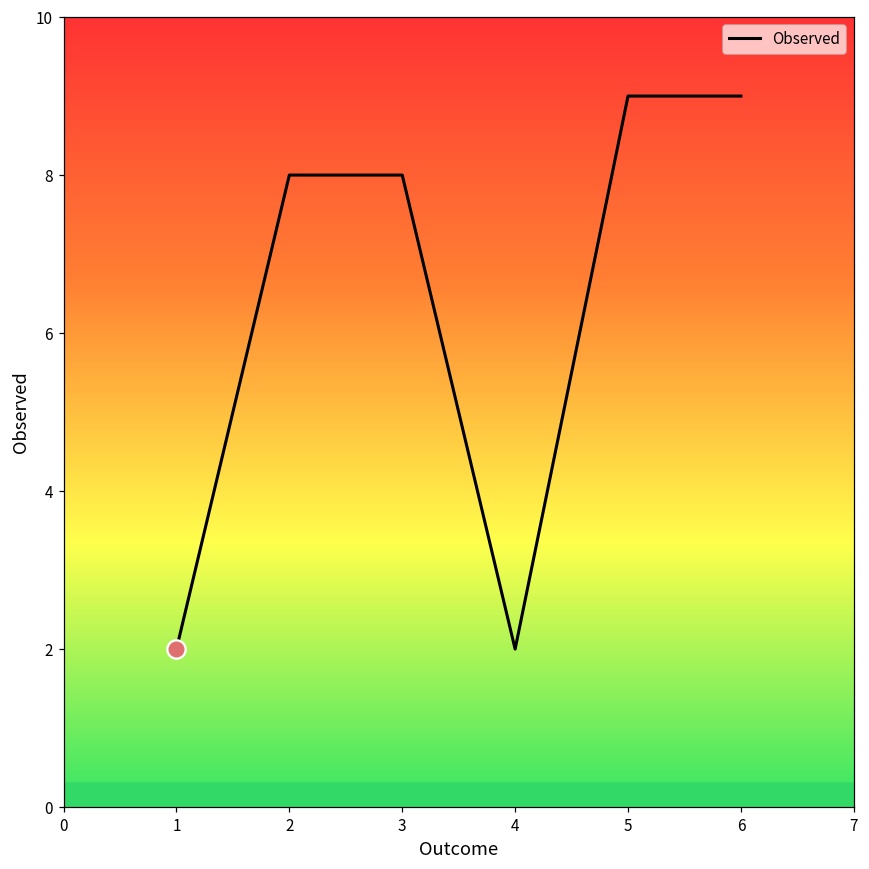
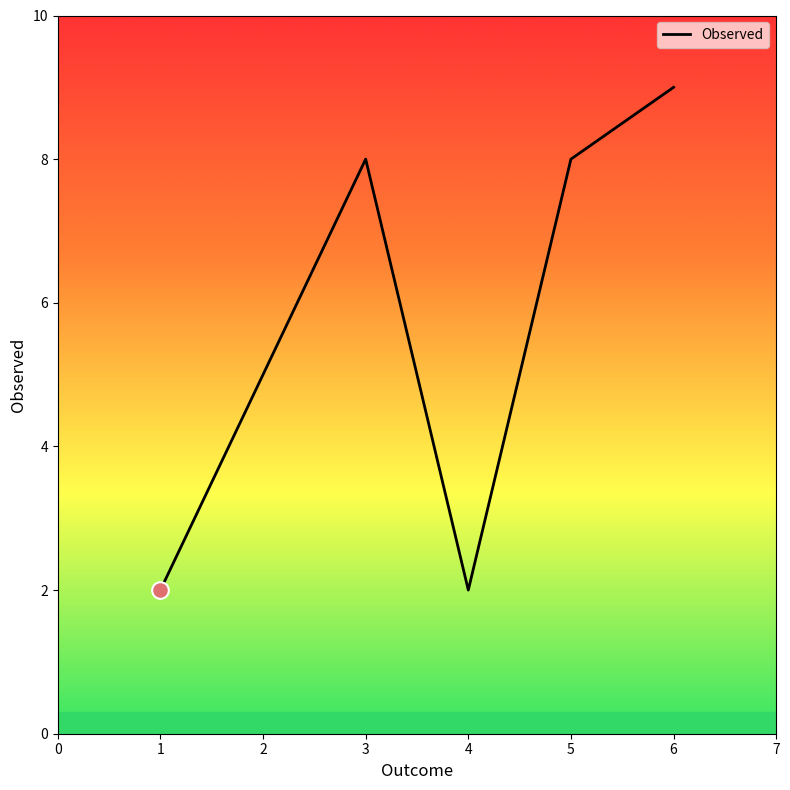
Observed, 2: 8 -> 5
Observed, 5: 9 -> 8
